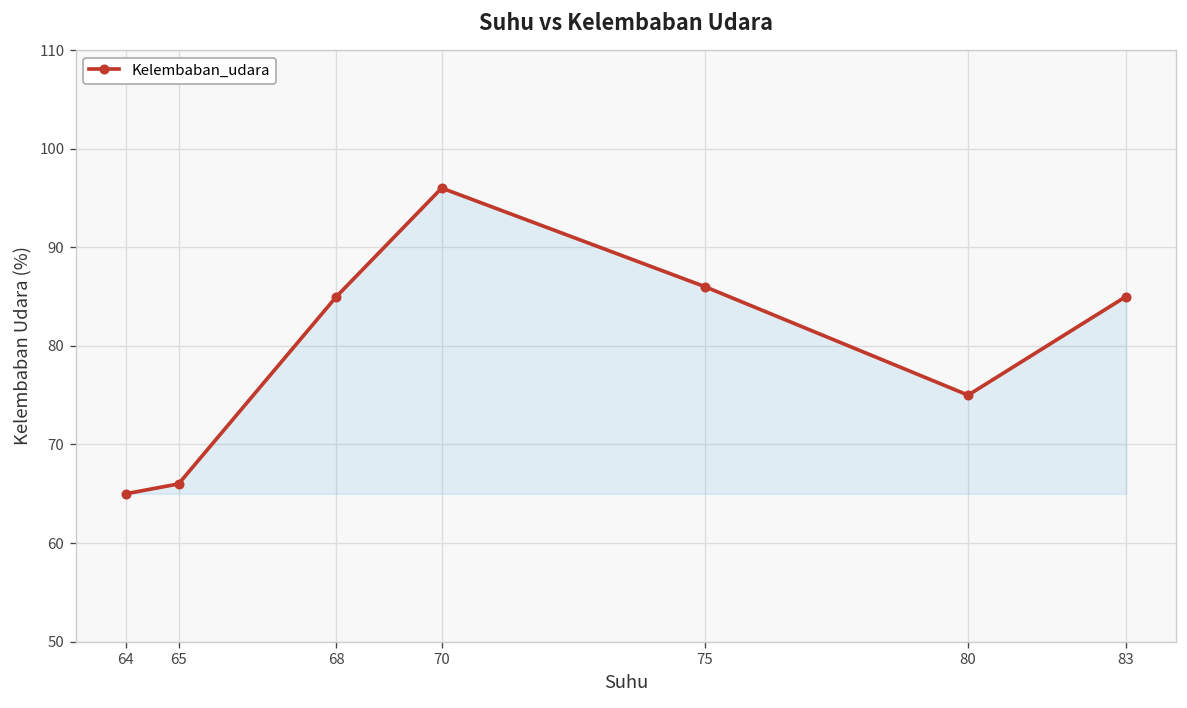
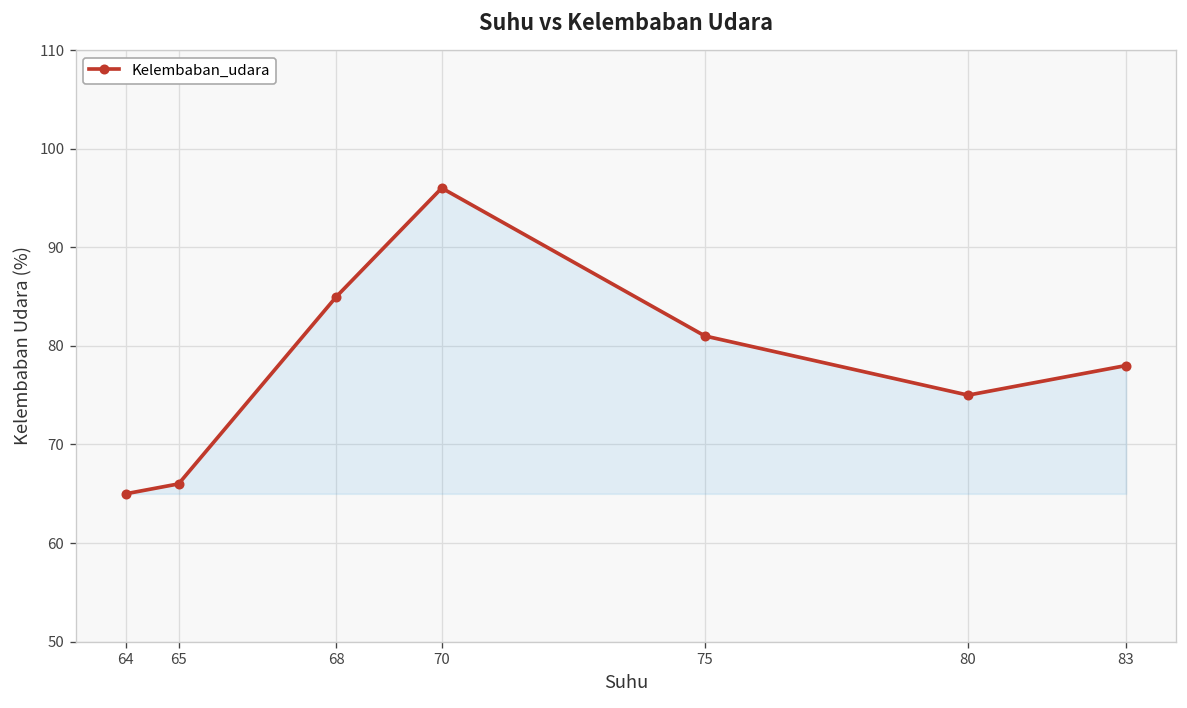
75: 86 -> 81
83: 85 -> 78
